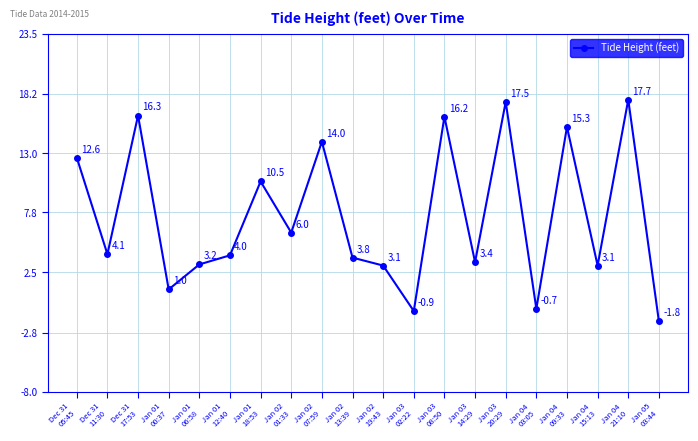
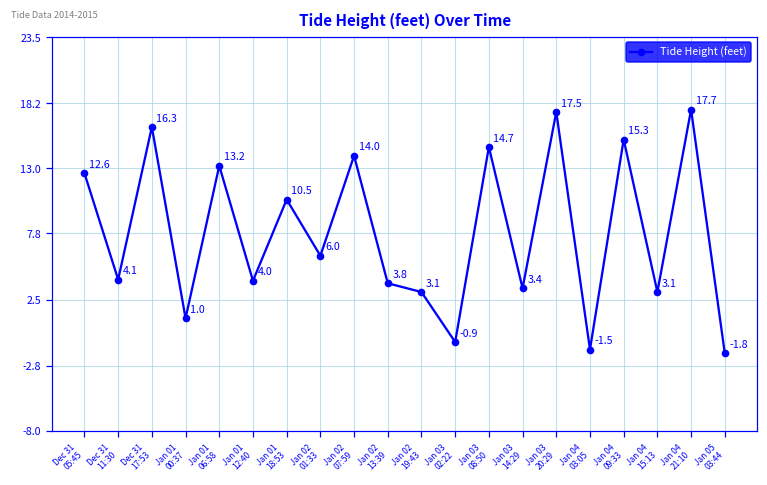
Jan 01 06:58: 3.2 -> 13.2
Jan 03 08:50: 16.2 -> 14.7
Jan 04 03:05: -0.7 -> -1.5
